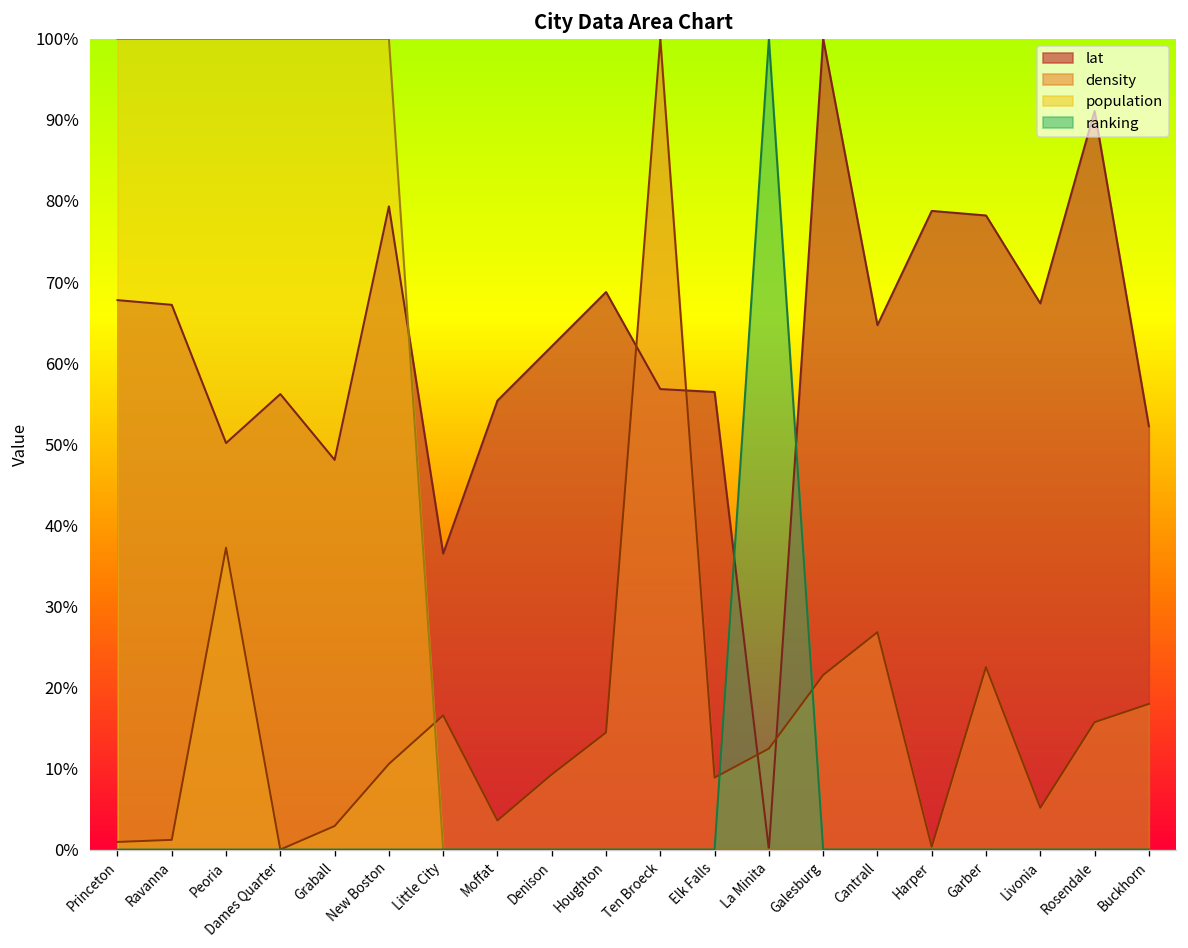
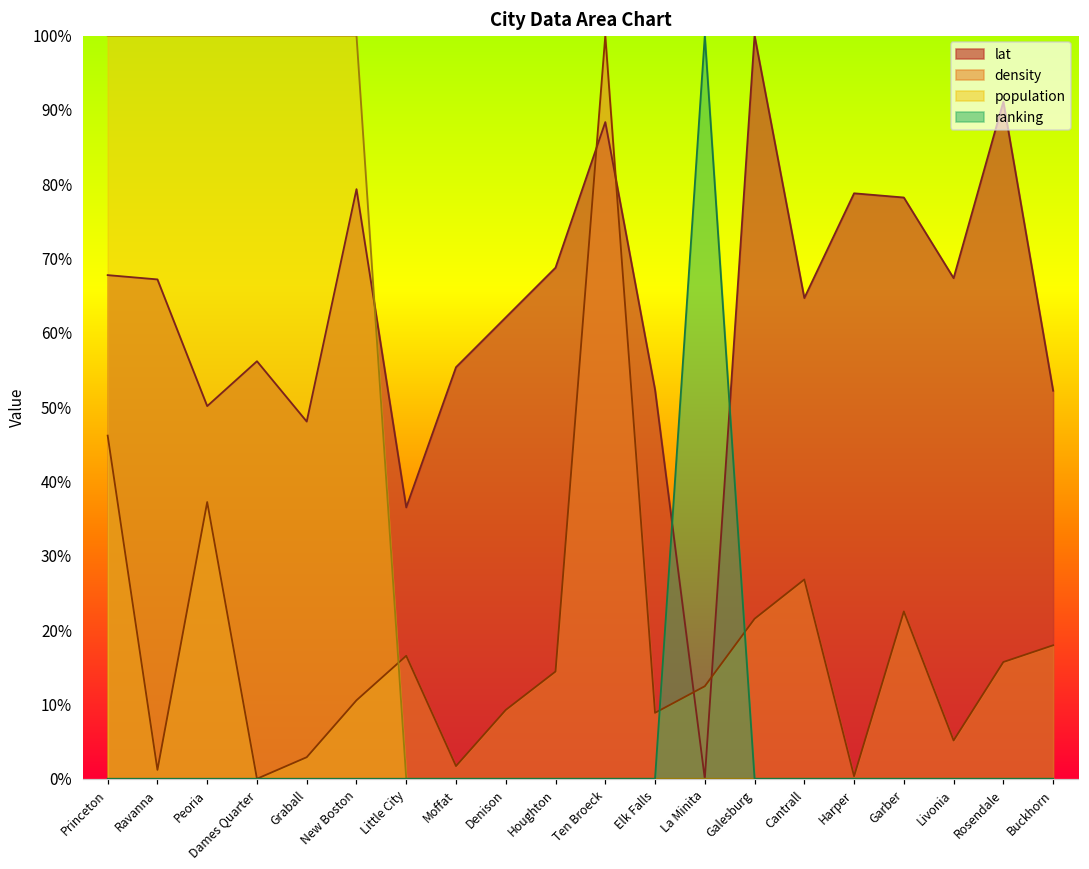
density, Princeton: 1% -> 46%
density, Moffat: 4% -> 2%
lat, Ten Broeck: 57% -> 88%
lat, Elk Falls: 56% -> 52%
